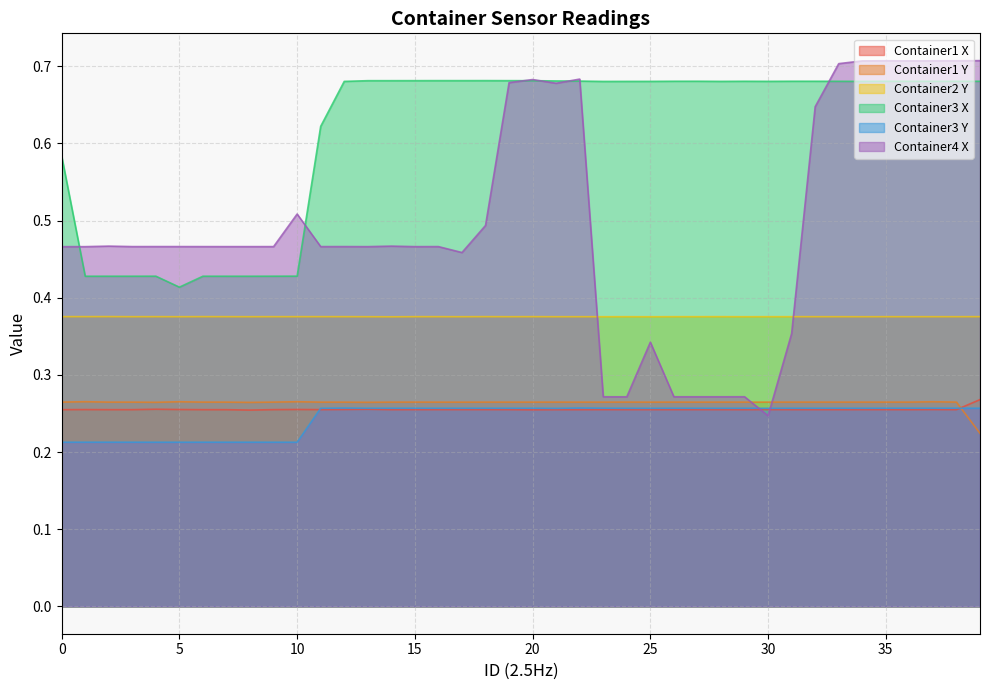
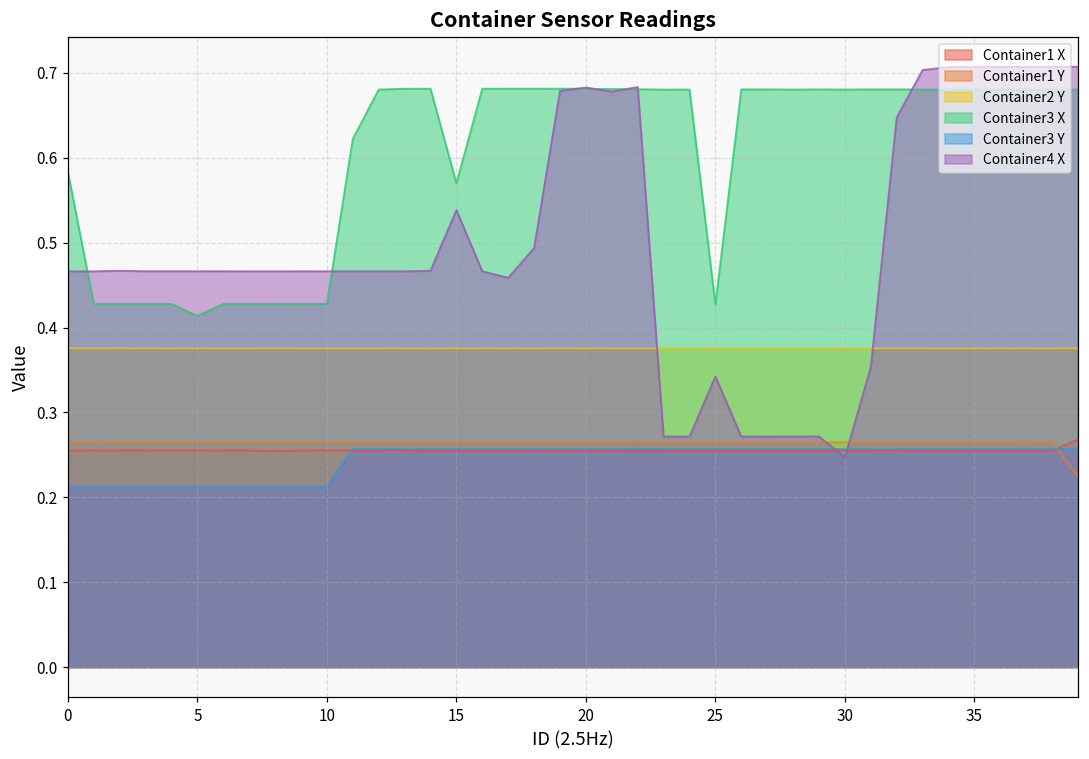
Container4 X, 10: 0.51 -> 0.47
Container3 X, 15: 0.68 -> 0.57
Container4 X, 15: 0.47 -> 0.54
Container3 X, 25: 0.68 -> 0.43
